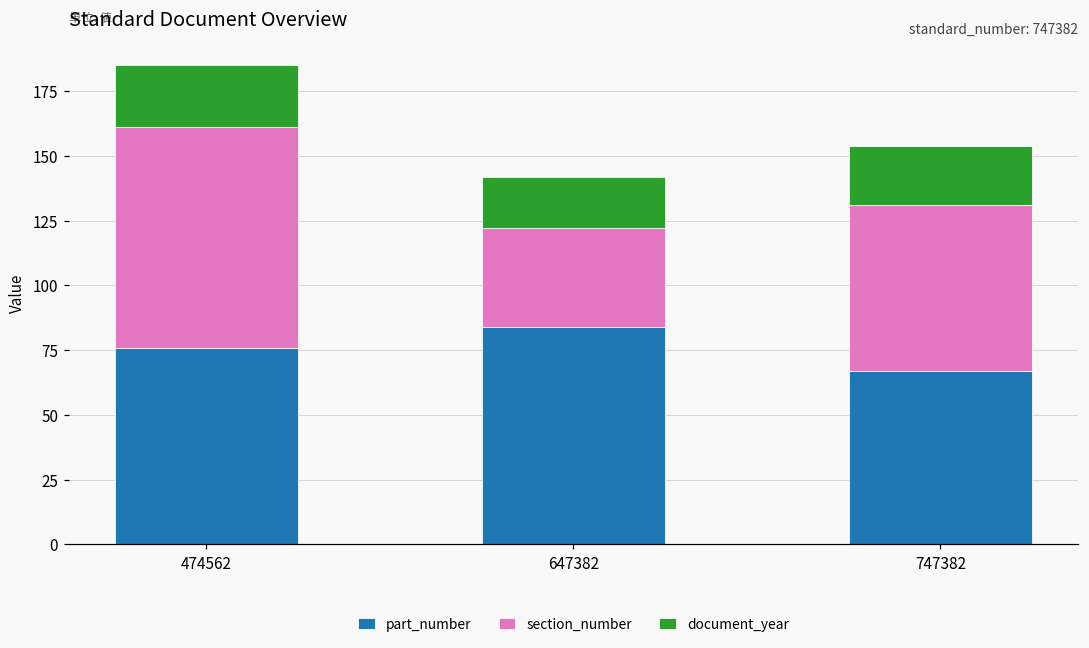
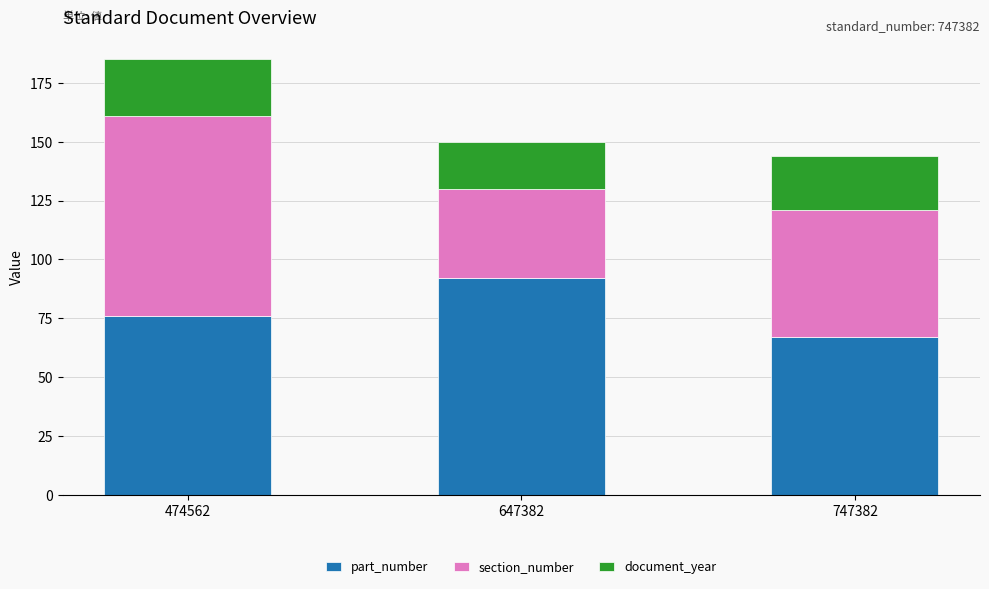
part_number, 647382: 84 -> 92
section_number, 747382: 64 -> 54
